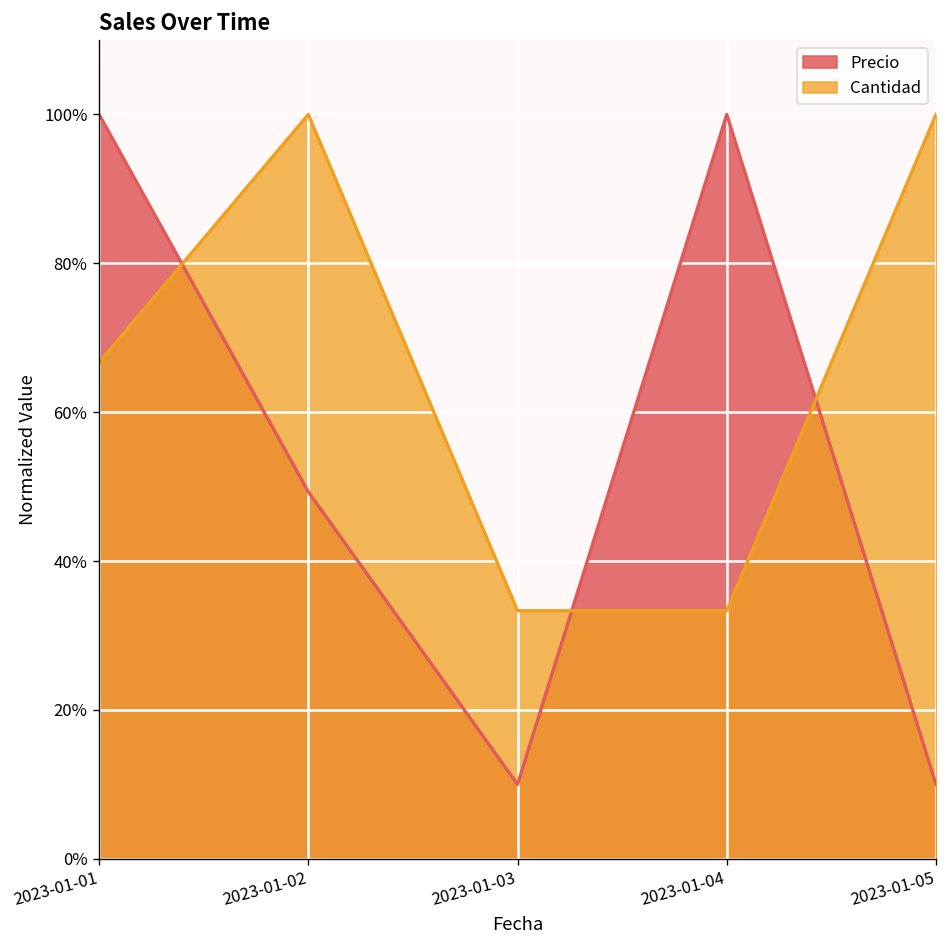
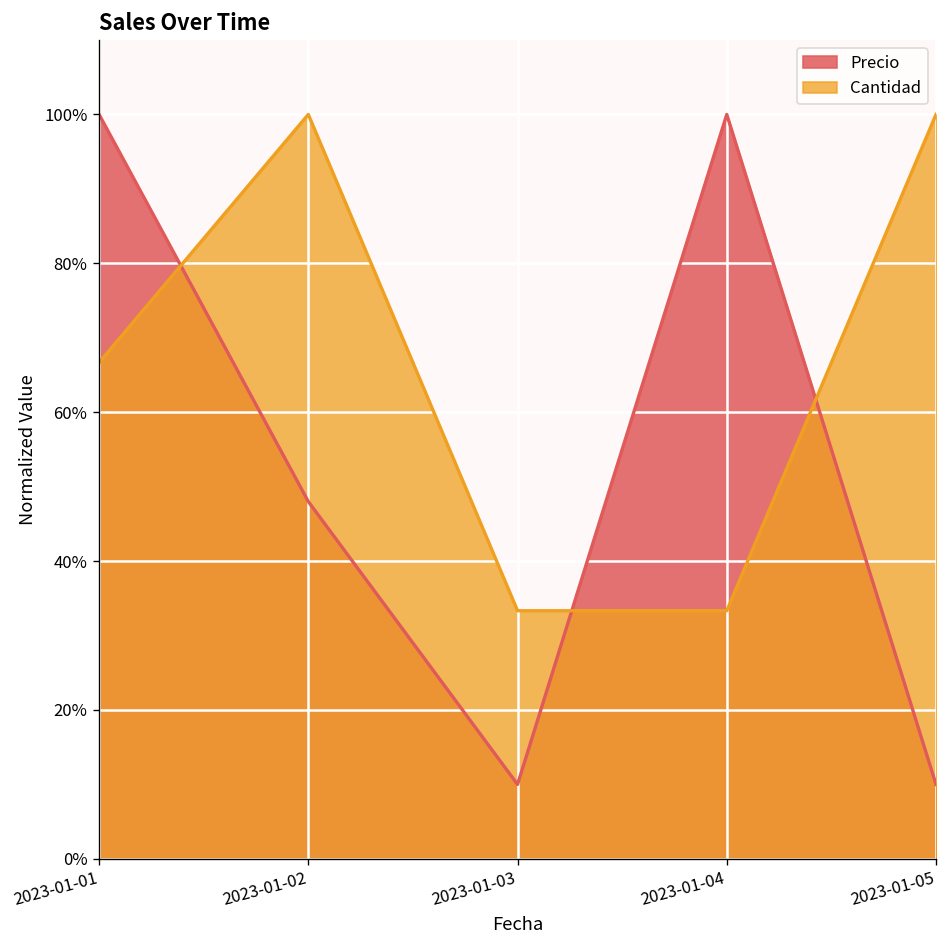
Precio, 2023-01-02: 49% -> 48%
